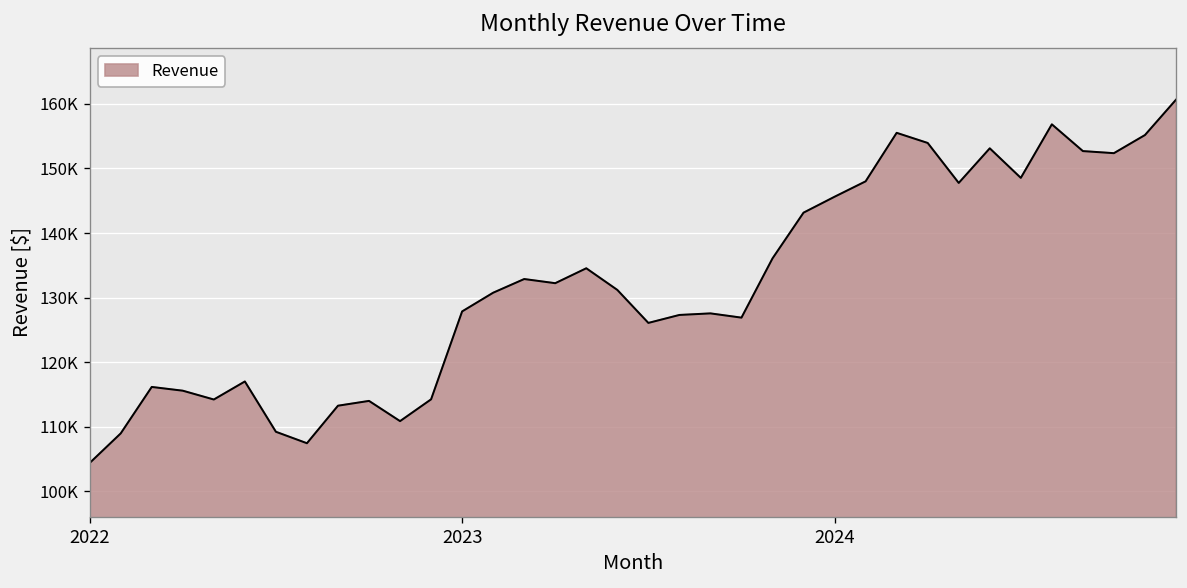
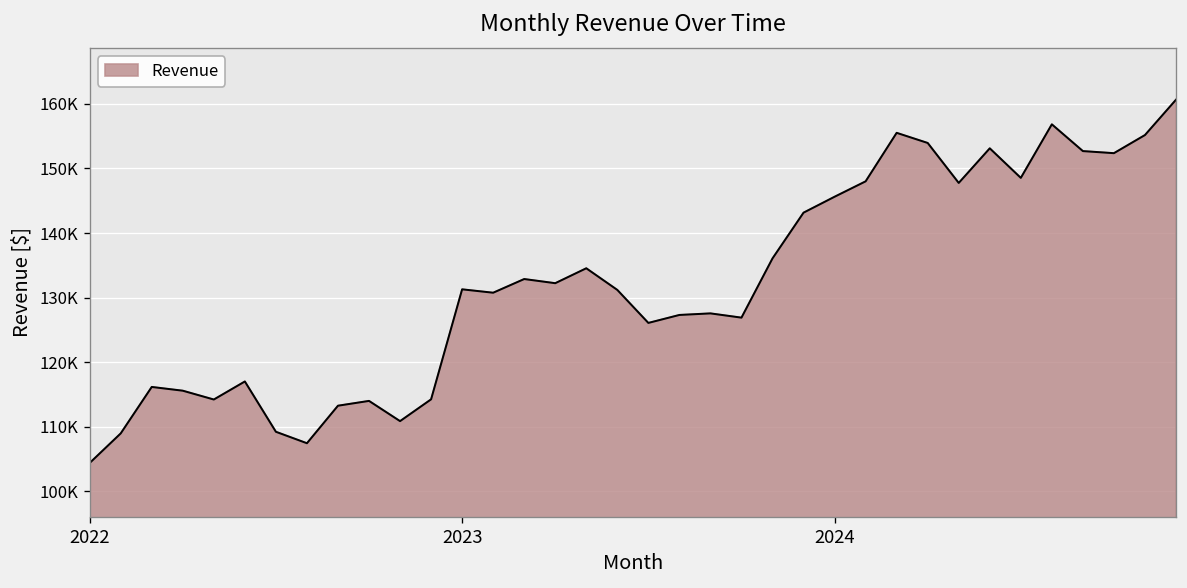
2023: 128000 -> 131000
